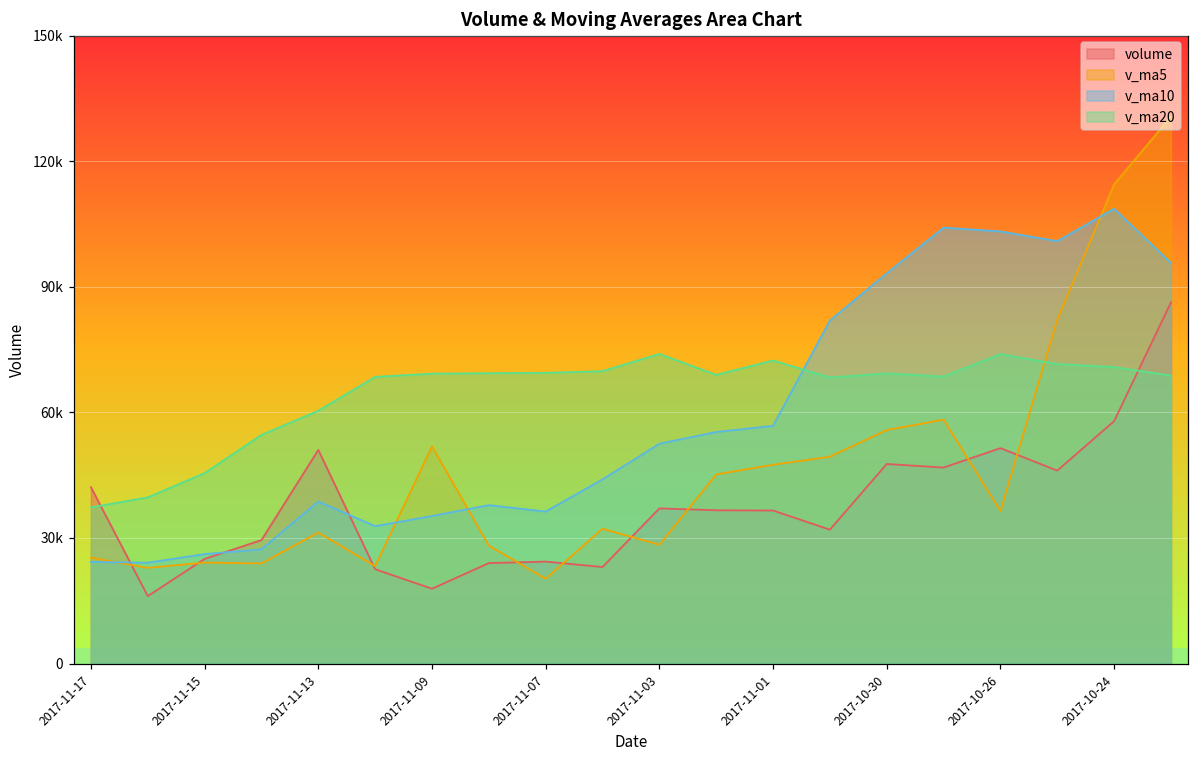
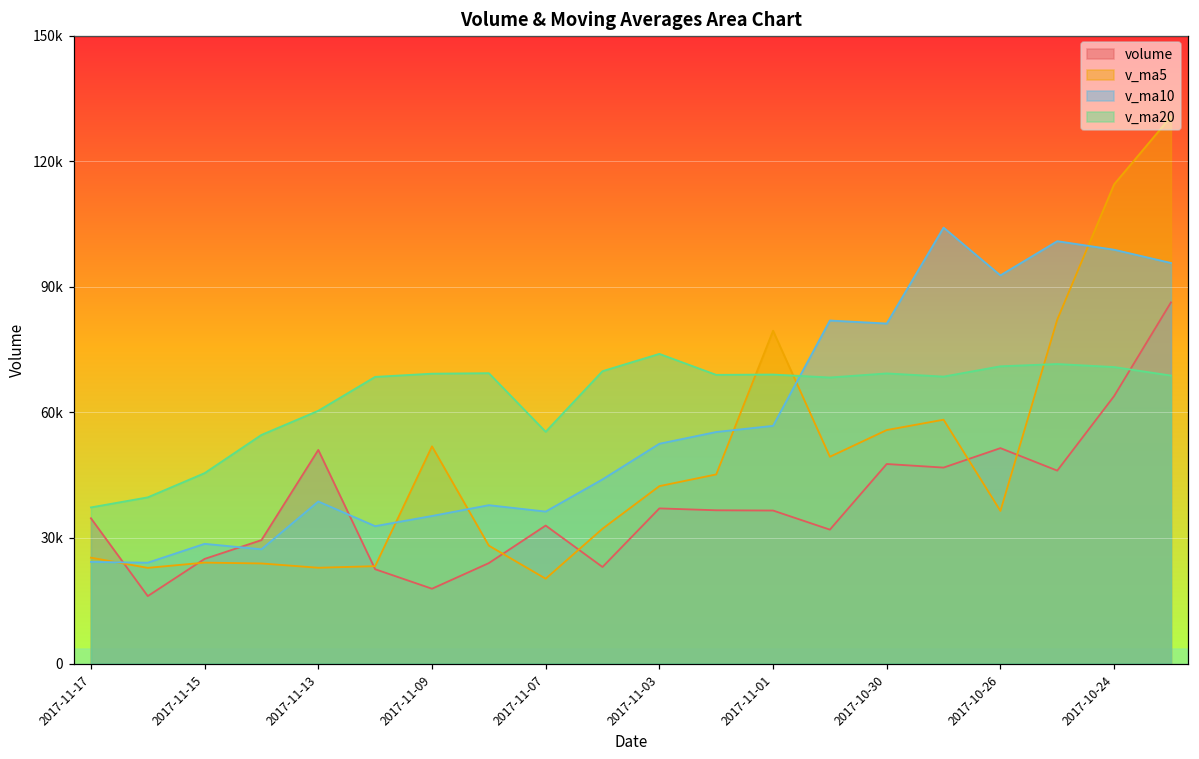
volume, 2017-11-17: 42000 -> 35000
v_ma10, 2017-11-15: 26000 -> 29000
v_ma5, 2017-11-13: 31000 -> 23000
volume, 2017-11-07: 24000 -> 33000
v_ma20, 2017-11-07: 69000 -> 55000
v_ma5, 2017-11-03: 28000 -> 42000
v_ma5, 2017-11-01: 47000 -> 79000
v_ma20, 2017-11-01: 72000 -> 69000
v_ma10, 2017-10-30: 93000 -> 81000
v_ma10, 2017-10-26: 103000 -> 93000
v_ma20, 2017-10-26: 74000 -> 71000
volume, 2017-10-24: 58000 -> 64000
v_ma10, 2017-10-24: 109000 -> 99000
